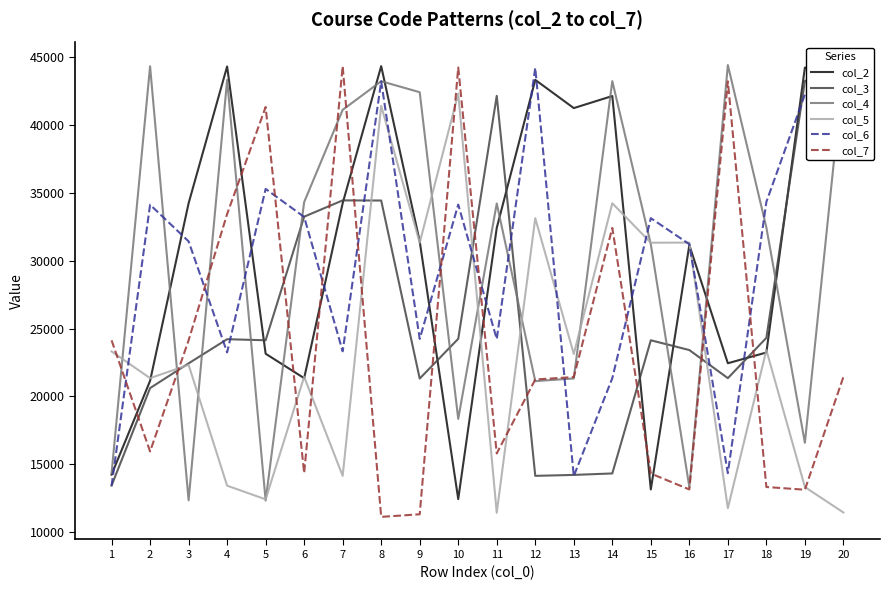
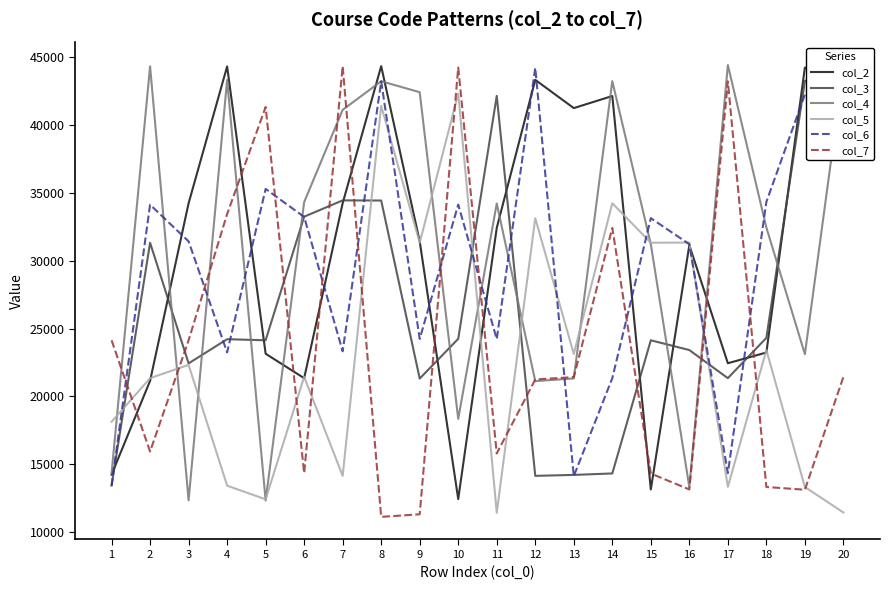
col_5, 1: 23300 -> 18100
col_3, 2: 20600 -> 31300
col_5, 17: 11800 -> 13300
col_4, 19: 16600 -> 23100
